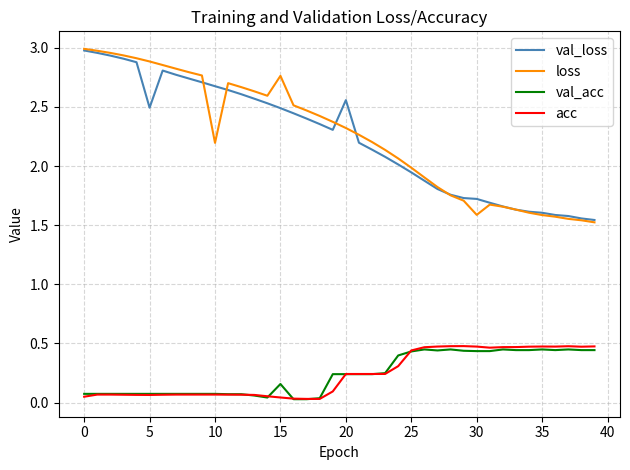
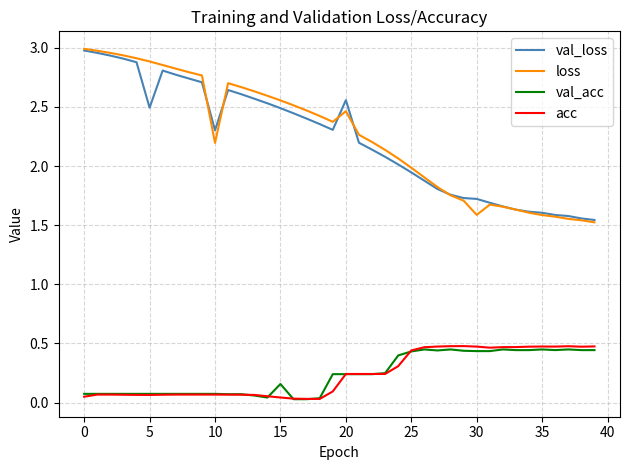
val_loss, 10: 2.68 -> 2.30
loss, 15: 2.76 -> 2.56
loss, 20: 2.32 -> 2.46
